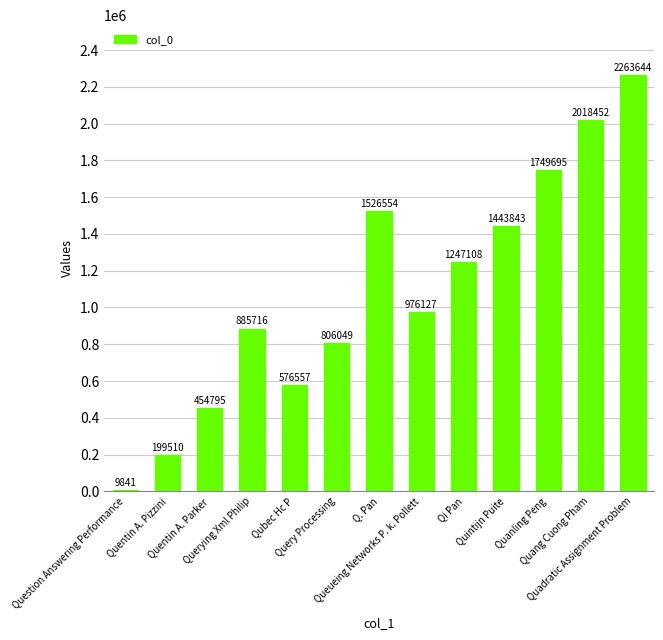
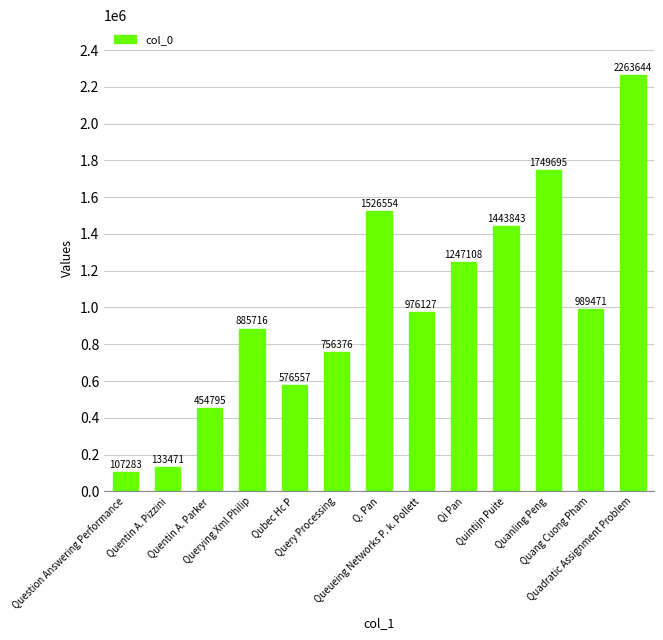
Question Answering Performance: 9841 -> 107283
Quentin A. Pizzini: 199510 -> 133471
Query Processing: 806049 -> 756376
Quang Cuong Pham: 2018452 -> 989471
